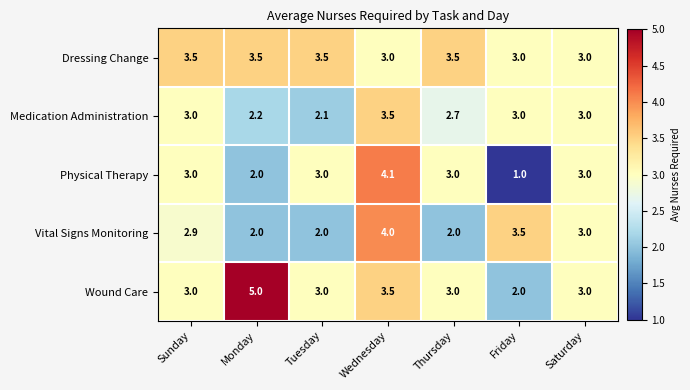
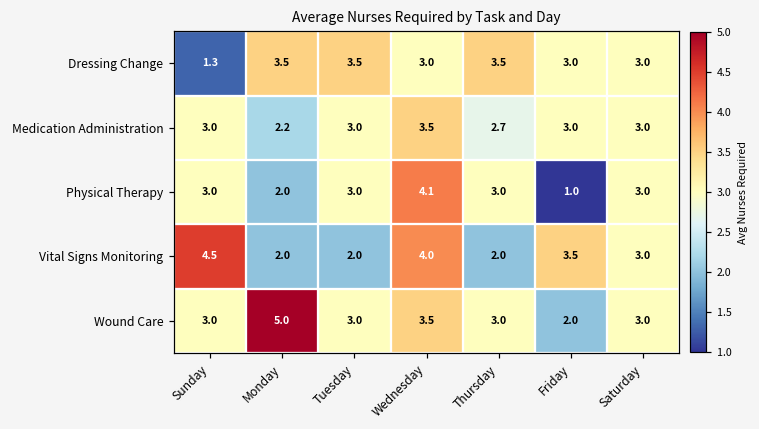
Dressing Change, Sunday: 3.5 -> 1.3
Medication Administration, Tuesday: 2.1 -> 3.0
Vital Signs Monitoring, Sunday: 2.9 -> 4.5
